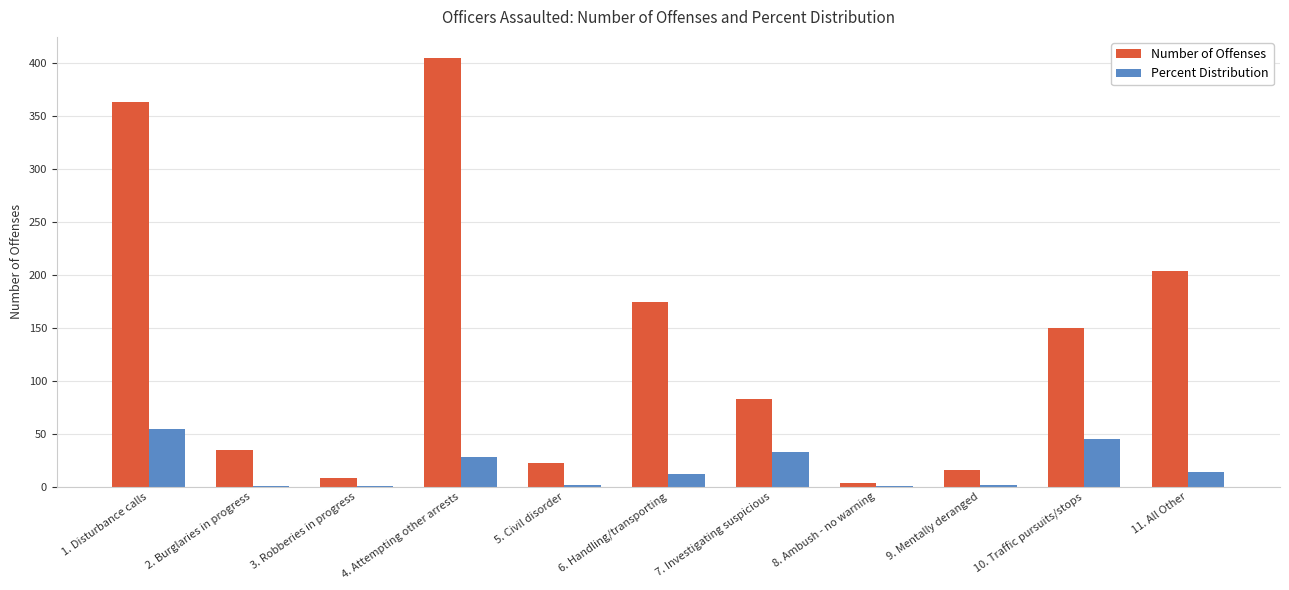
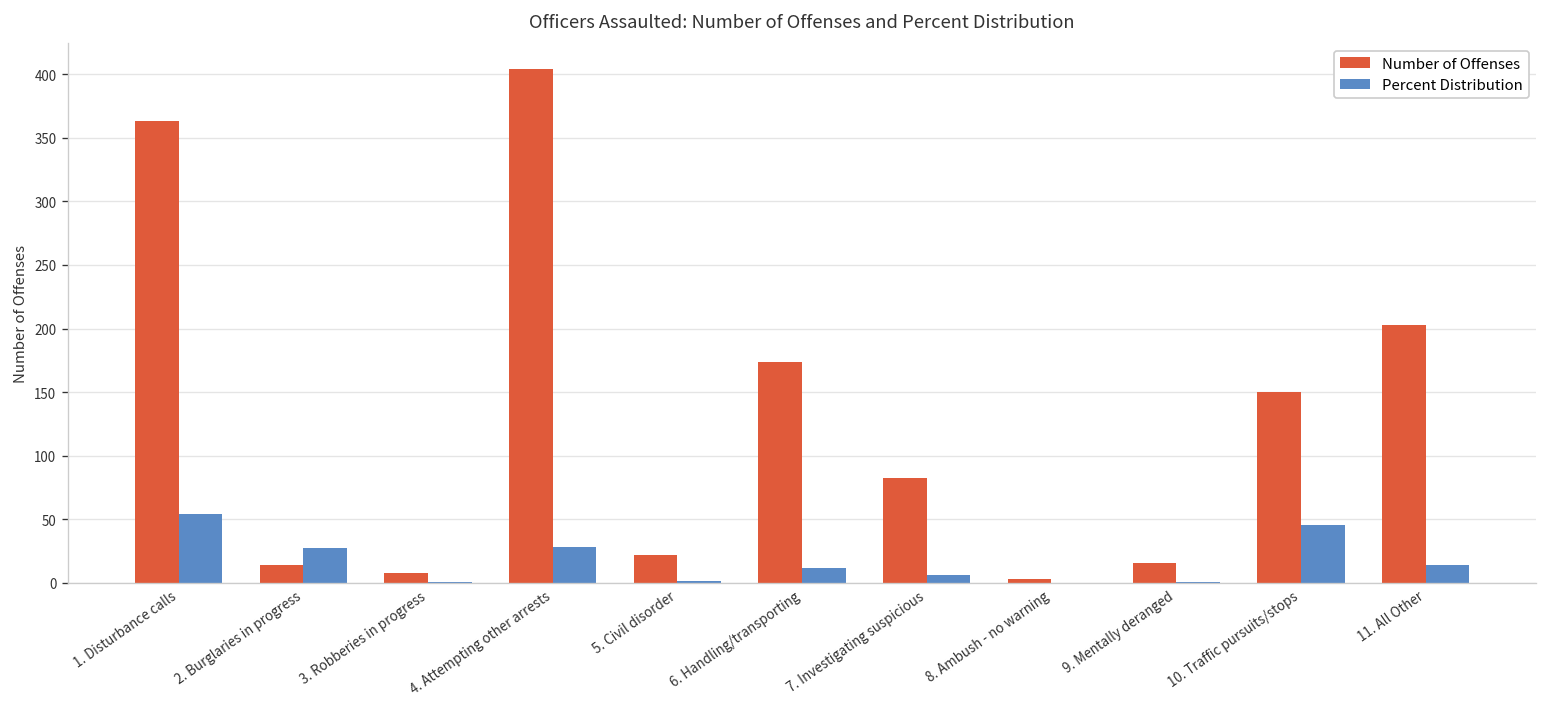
Number of Offenses, 2. Burglaries in progress: 34 -> 14
Percent Distribution, 2. Burglaries in progress: 1 -> 28
Percent Distribution, 7. Investigating suspicious: 33 -> 6
